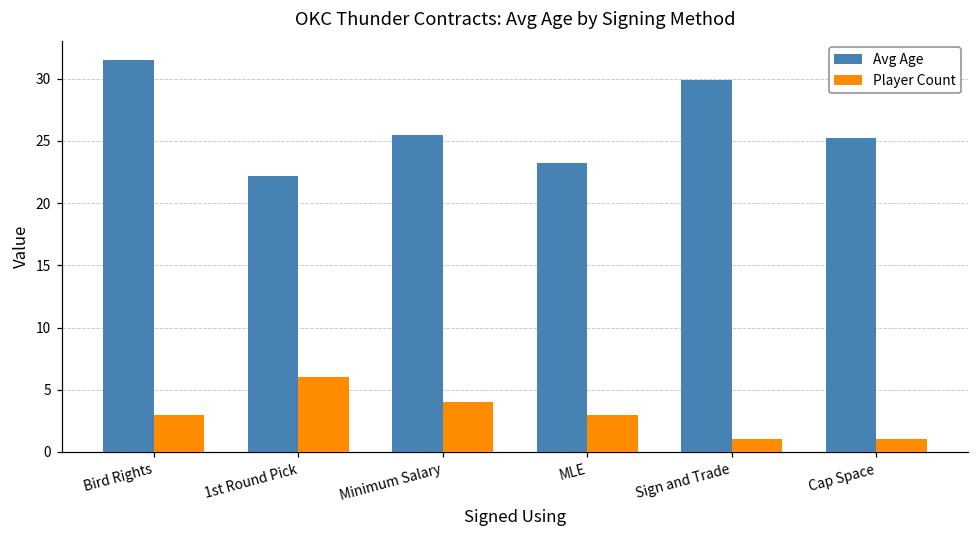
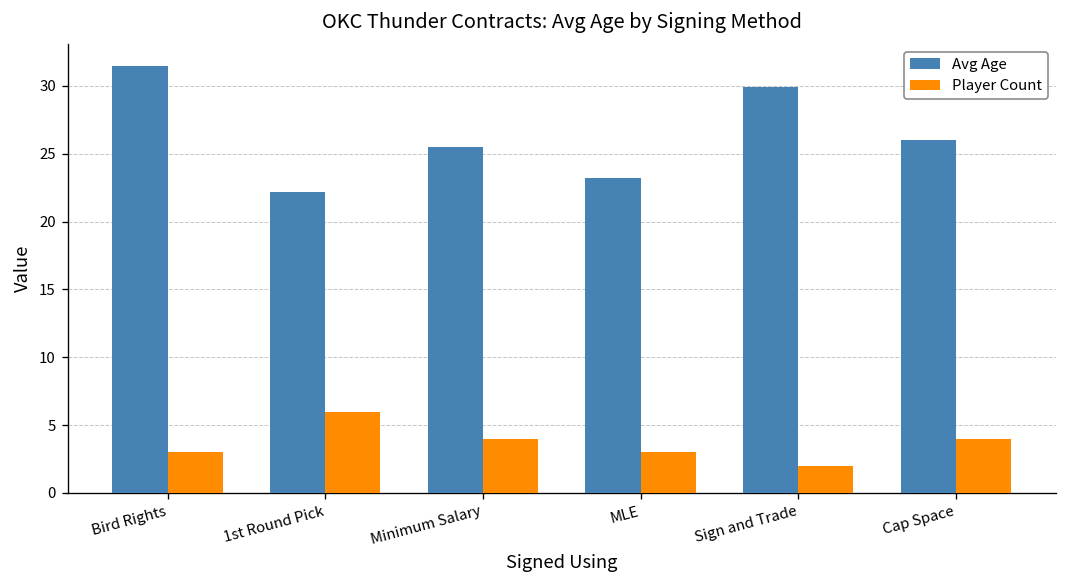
Player Count, Sign and Trade: 1 -> 2
Avg Age, Cap Space: 25.2 -> 26.0
Player Count, Cap Space: 1 -> 4
